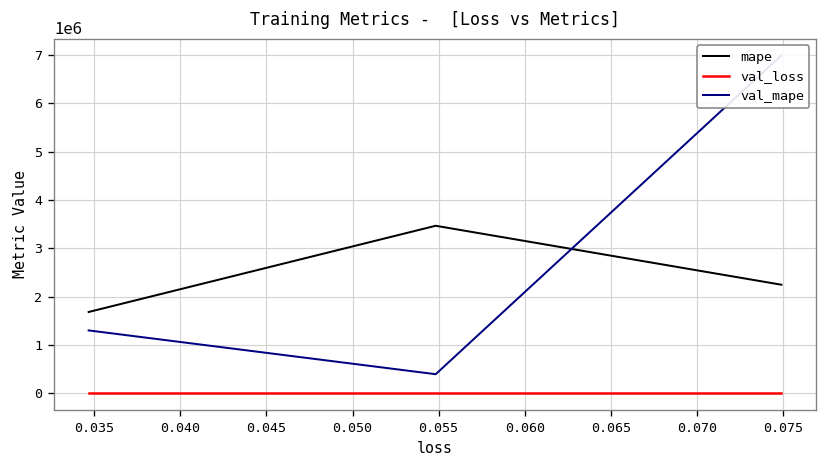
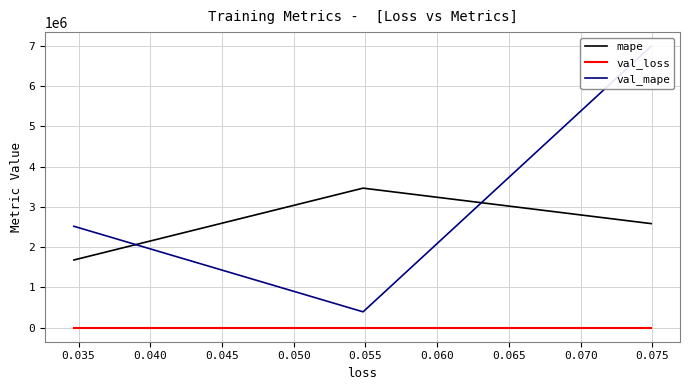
val_mape, 0.035: 1300000 -> 2500000
mape, 0.075: 2200000 -> 2600000
